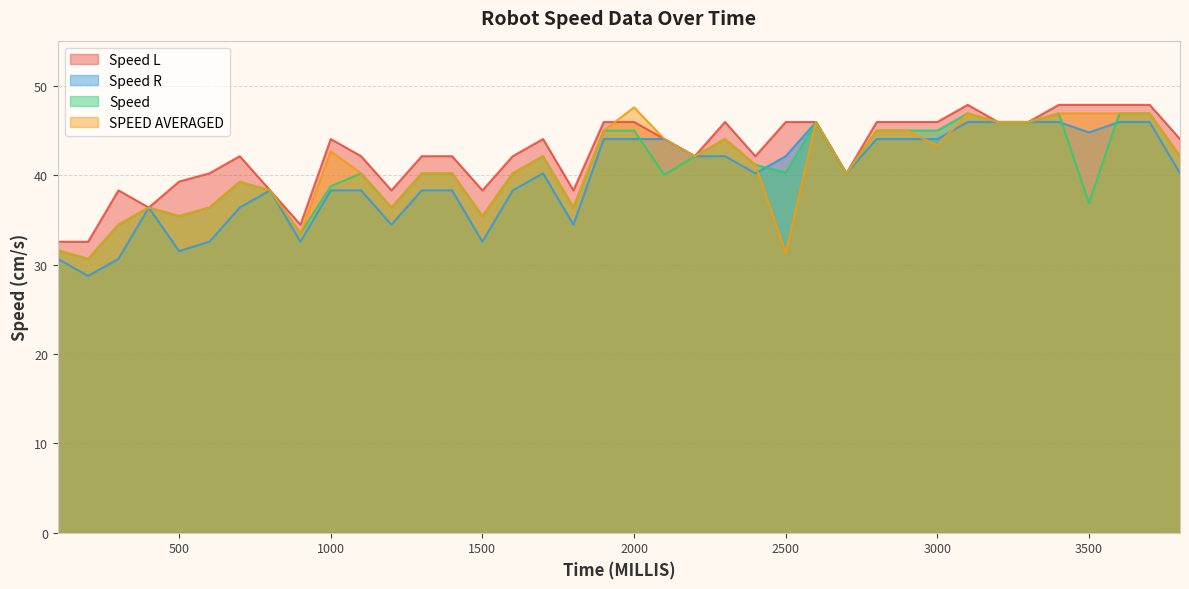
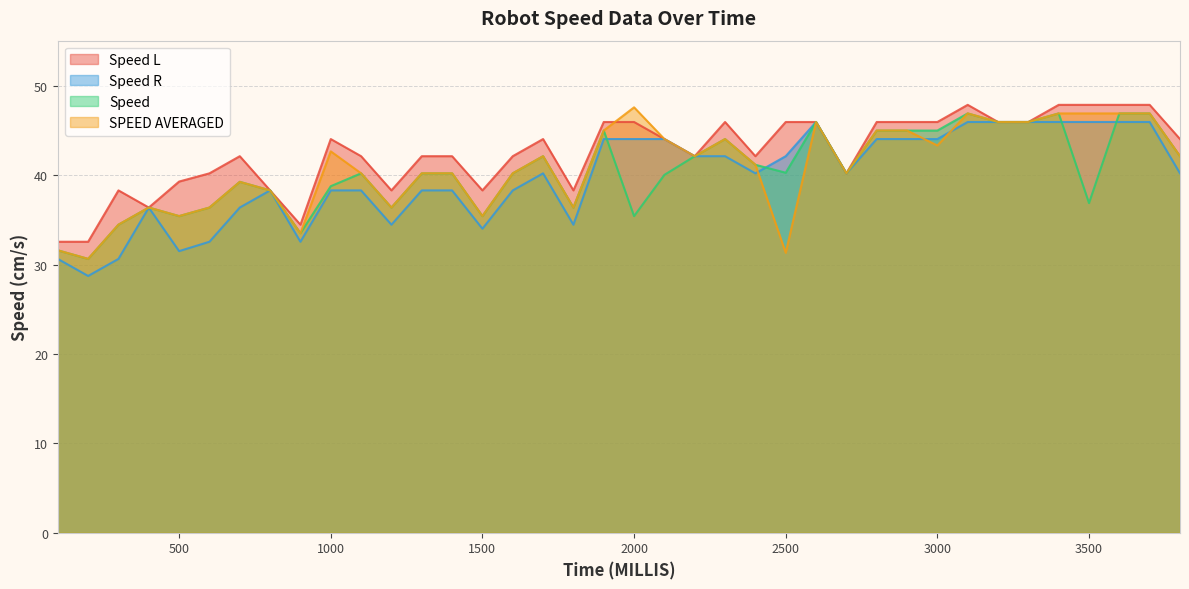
Speed R, 1500: 33 -> 34
Speed, 2000: 45 -> 35
Speed R, 3500: 45 -> 46
